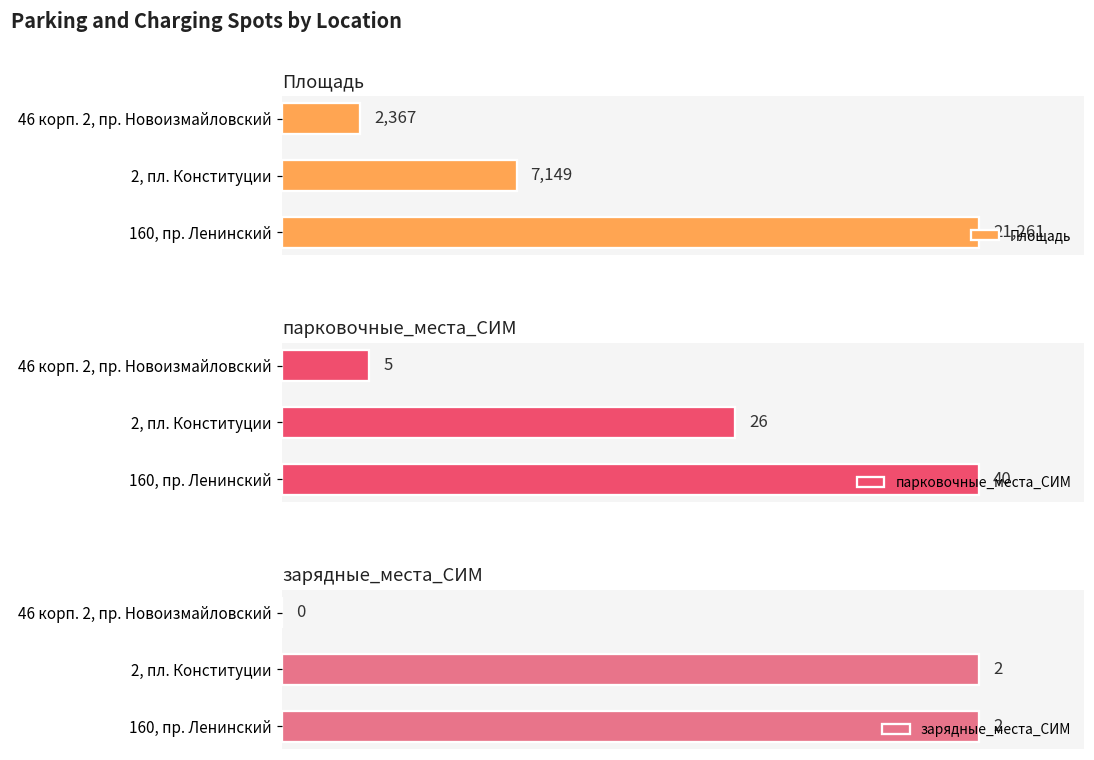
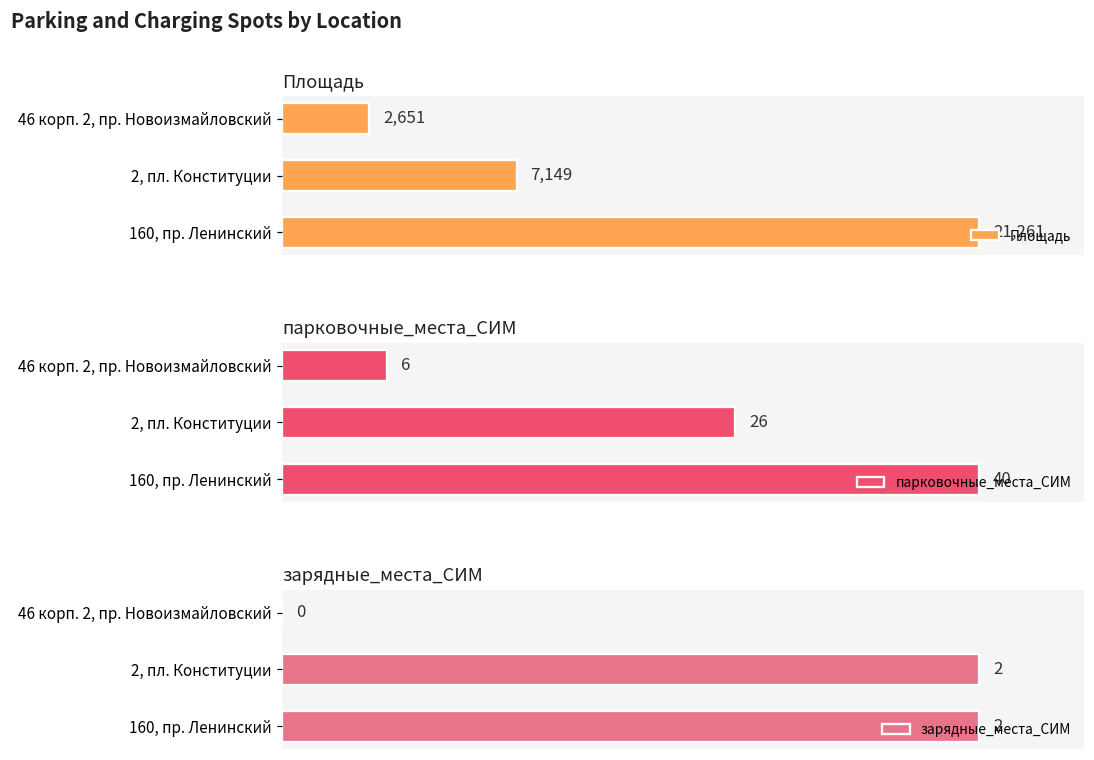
Площадь, 46 корп. 2, пр. Новоизмайловский: 2,367 -> 2,651
парковочные_места_СИМ, 46 корп. 2, пр. Новоизмайловский: 5 -> 6
